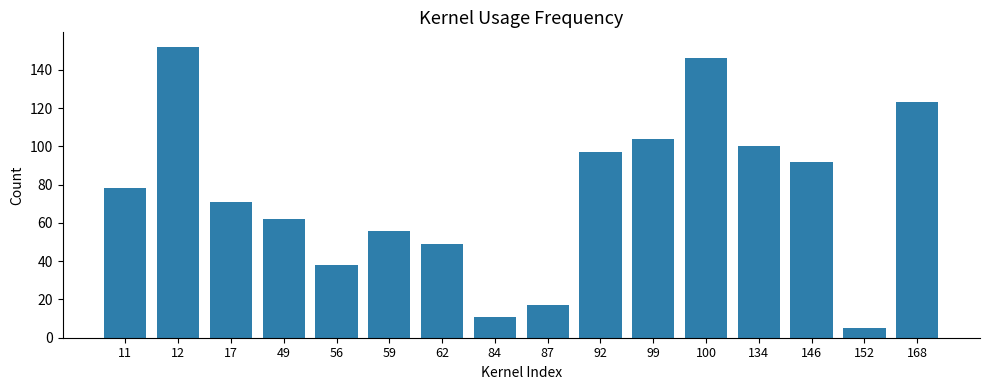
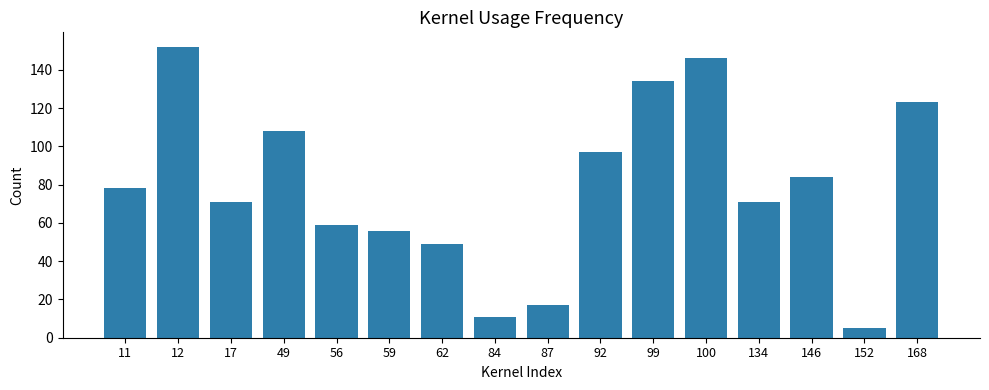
49: 62 -> 108
56: 38 -> 59
99: 104 -> 134
134: 100 -> 71
146: 92 -> 84
